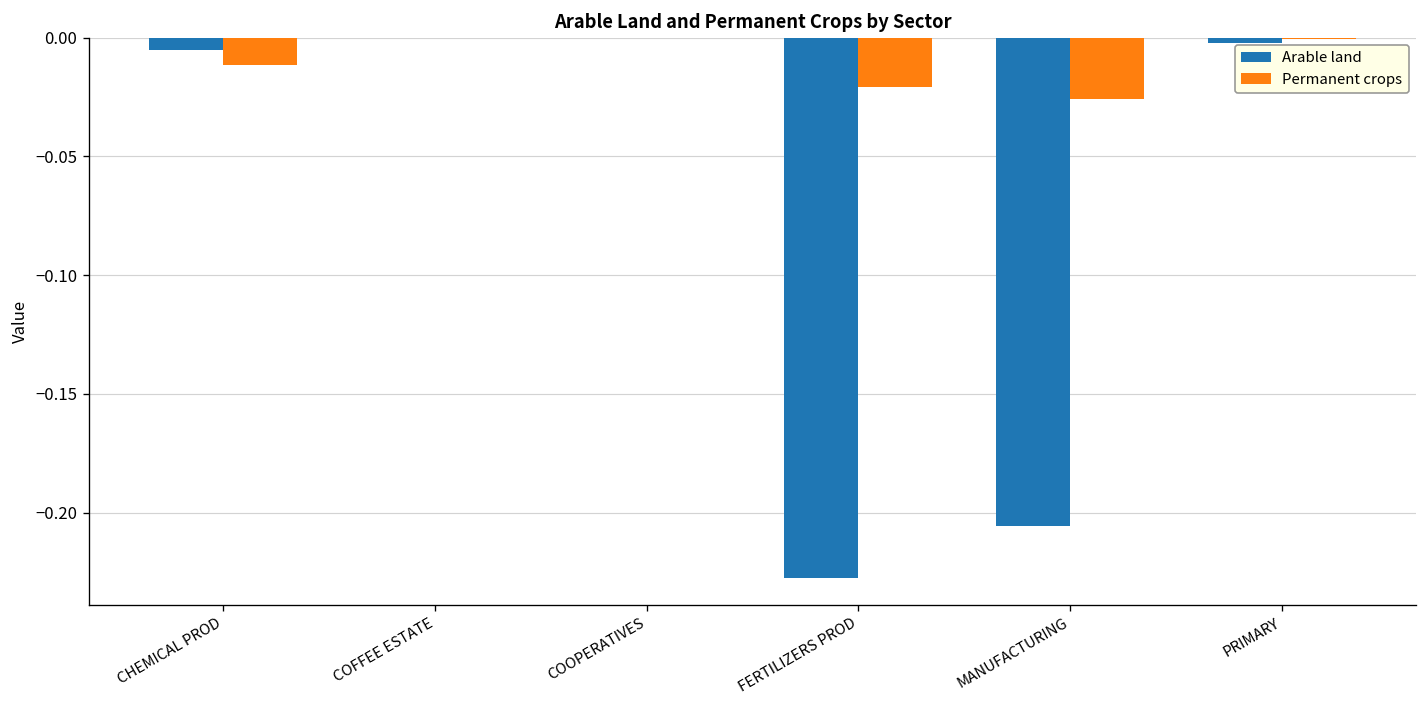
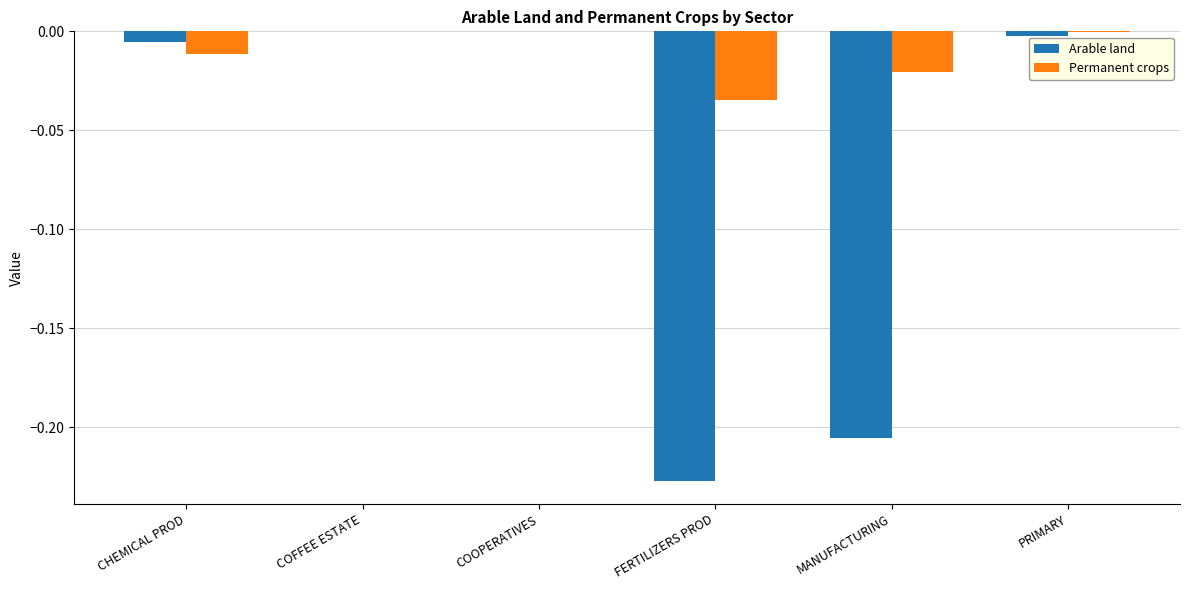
Permanent crops, FERTILIZERS PROD: -0.021 -> -0.035
Permanent crops, MANUFACTURING: -0.026 -> -0.021
